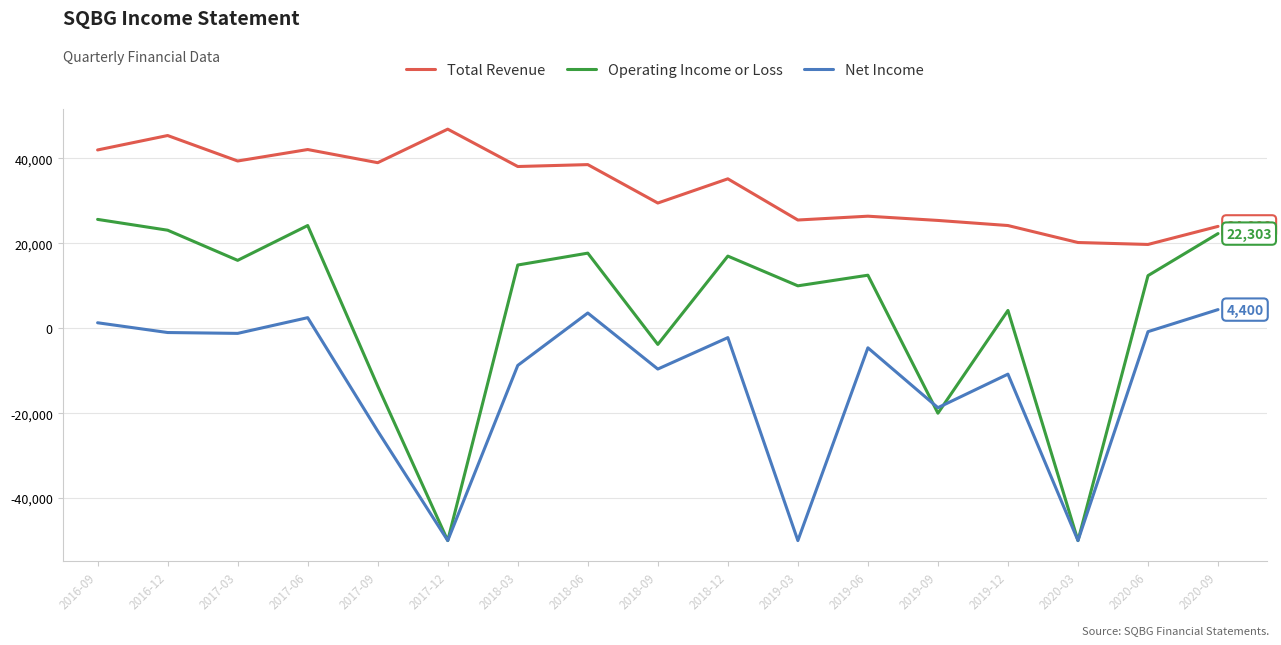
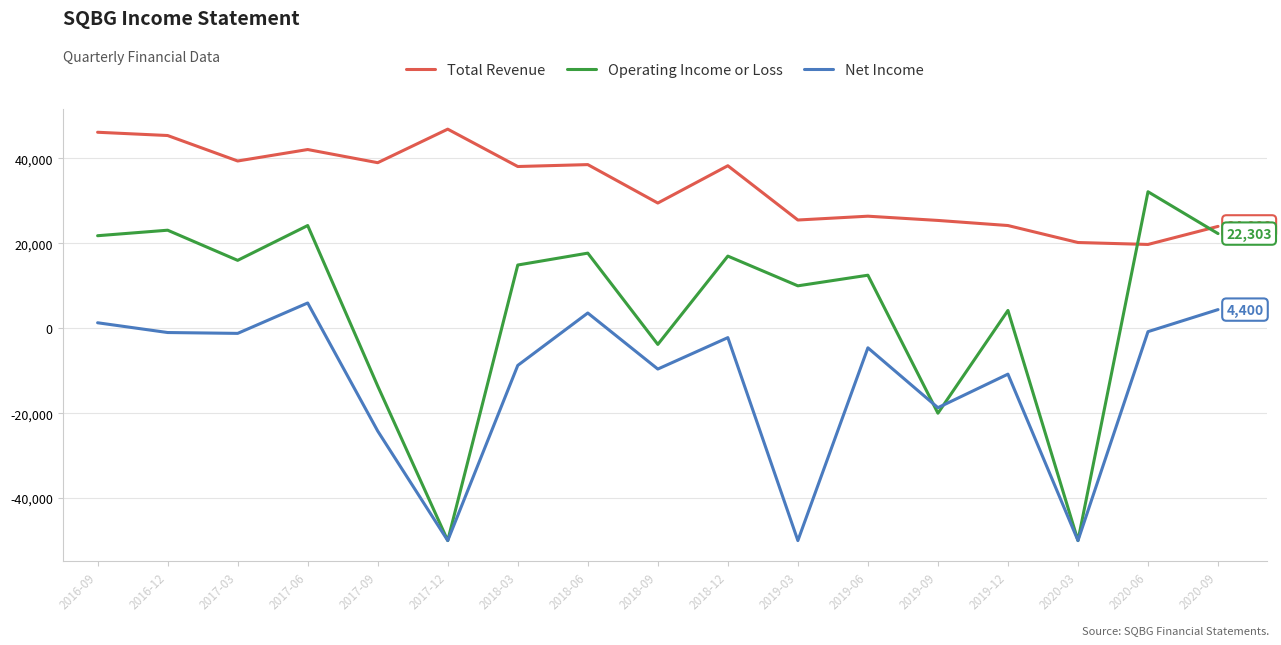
Total Revenue, 2016-09: 42,000 -> 46,000
Operating Income or Loss, 2016-09: 26,000 -> 22,000
Net Income, 2017-06: 3,000 -> 6,000
Total Revenue, 2018-12: 35,000 -> 38,000
Operating Income or Loss, 2020-06: 12,000 -> 32,000
